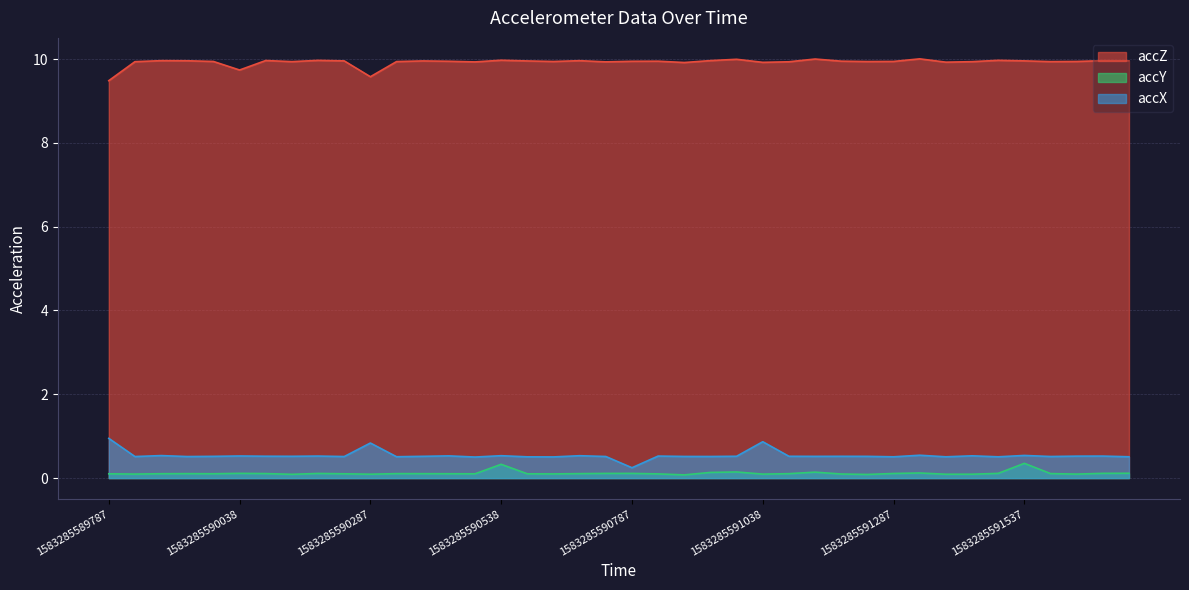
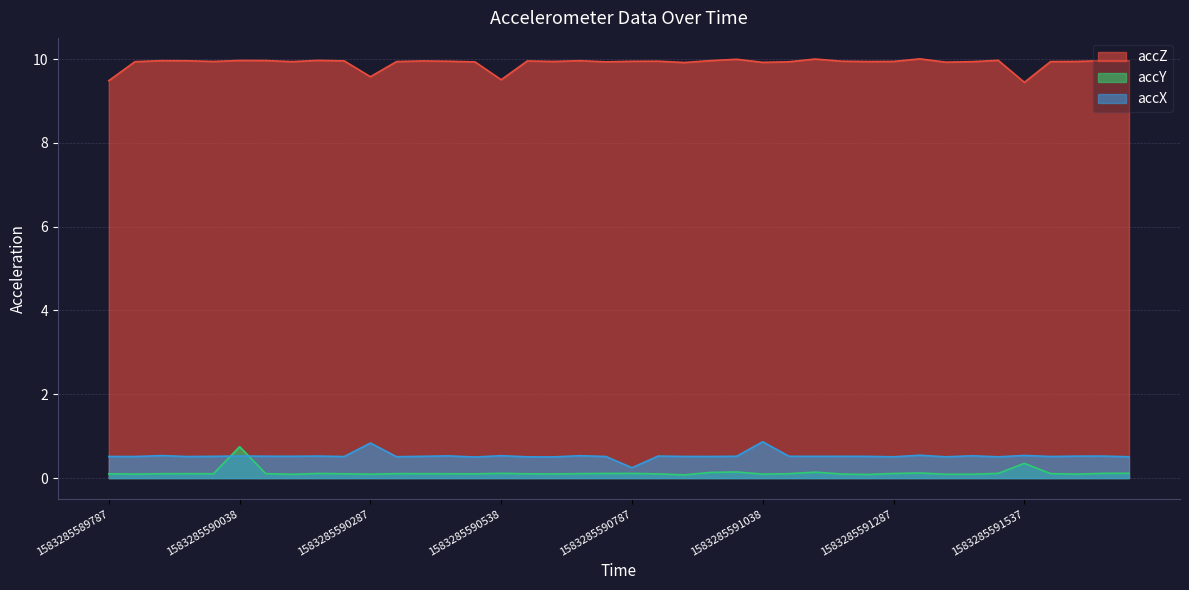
accX, 1583285589787: 0.9 -> 0.5
accZ, 1583285590038: 9.7 -> 10.0
accY, 1583285590038: 0.1 -> 0.7
accZ, 1583285590538: 10.0 -> 9.5
accY, 1583285590538: 0.3 -> 0.1
accZ, 1583285591537: 10.0 -> 9.4
